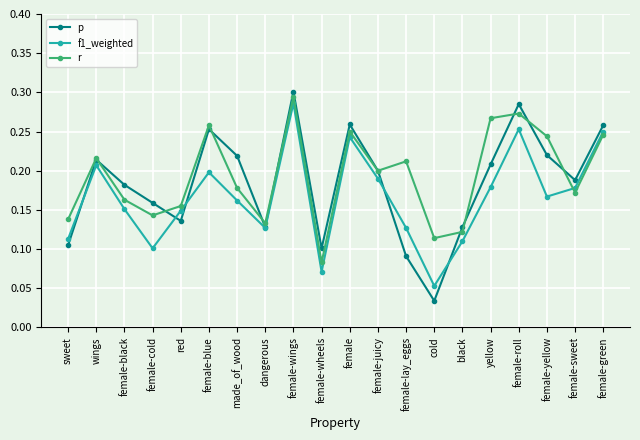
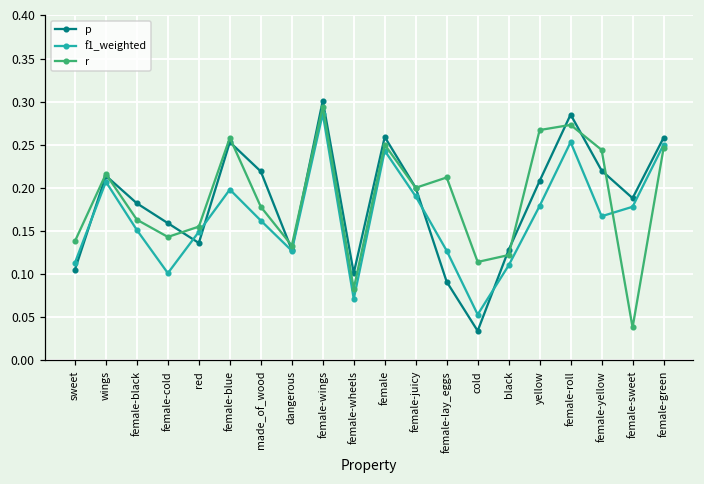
r, female-sweet: 0.17 -> 0.04
